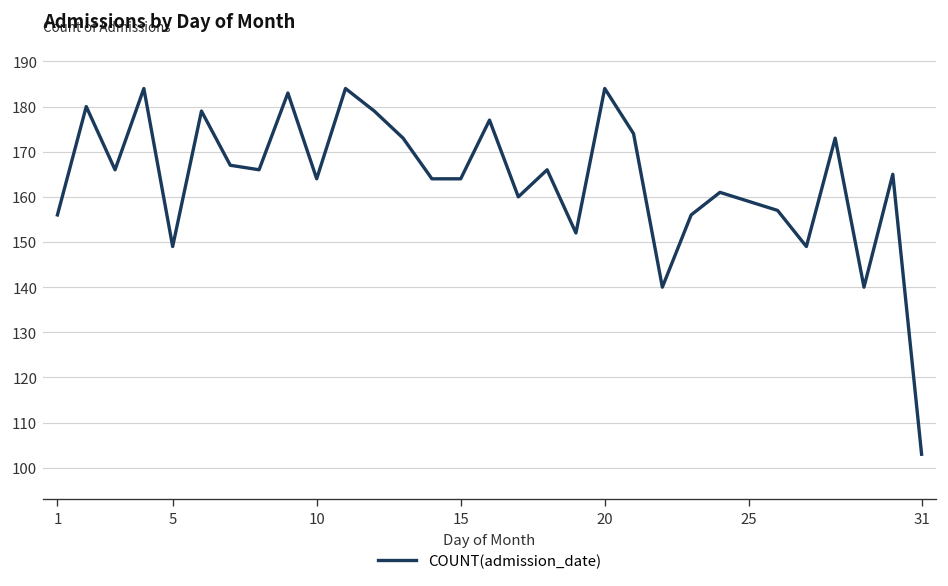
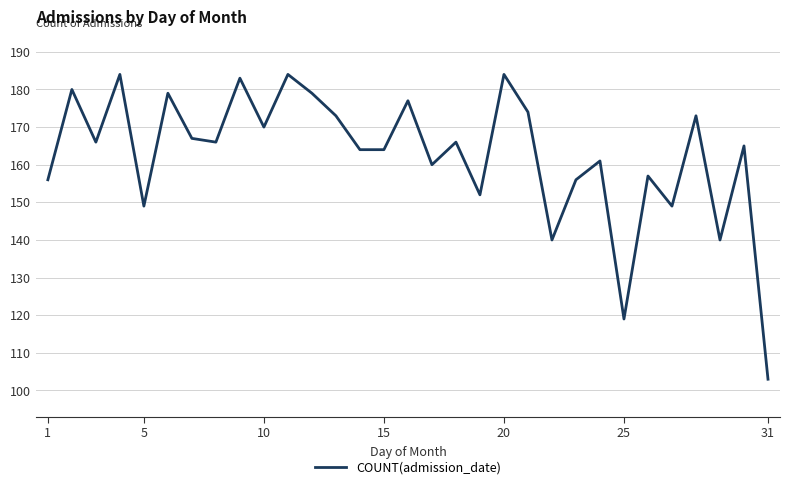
10: 164 -> 170
25: 159 -> 119
